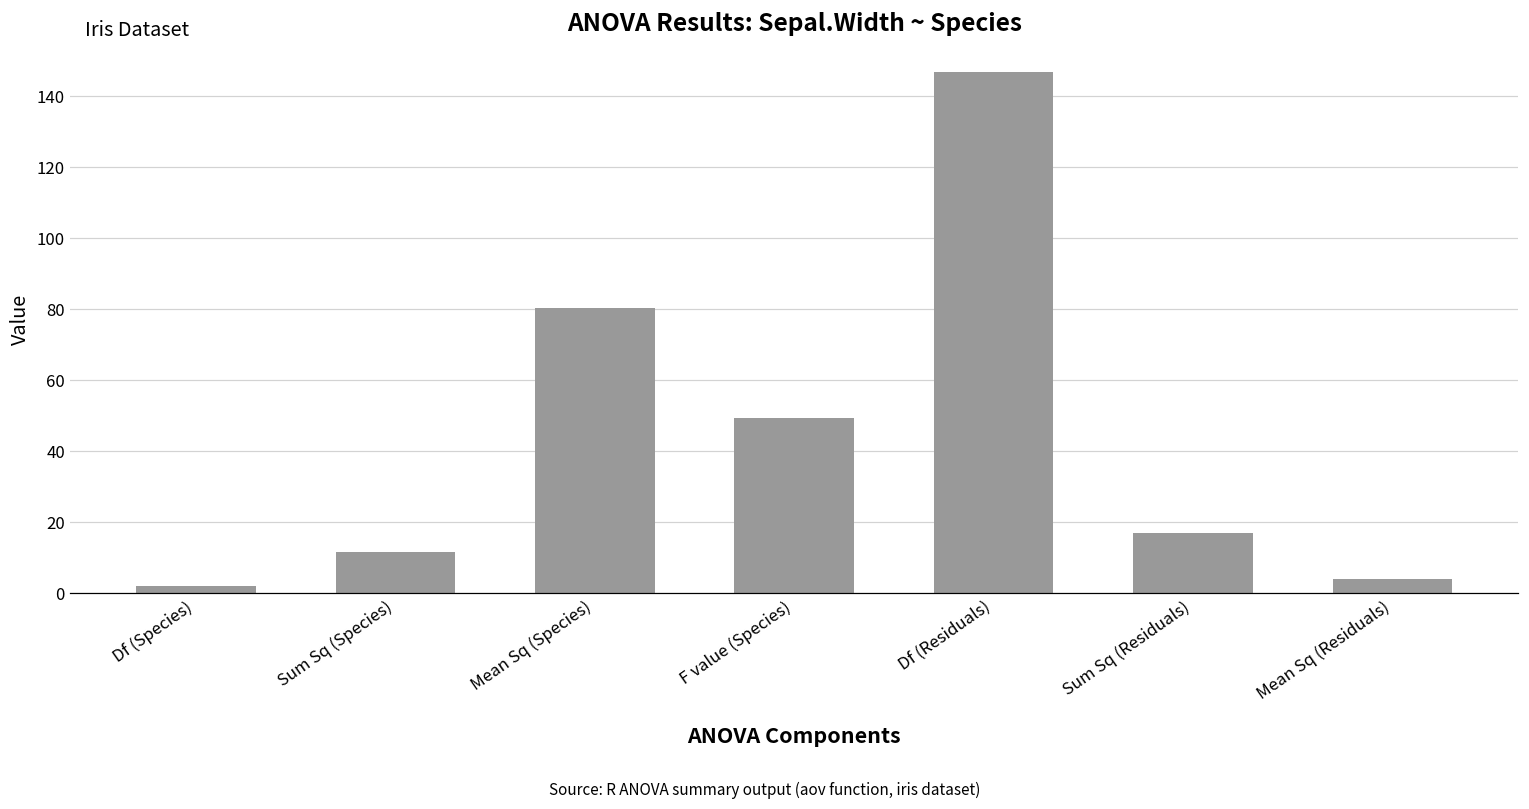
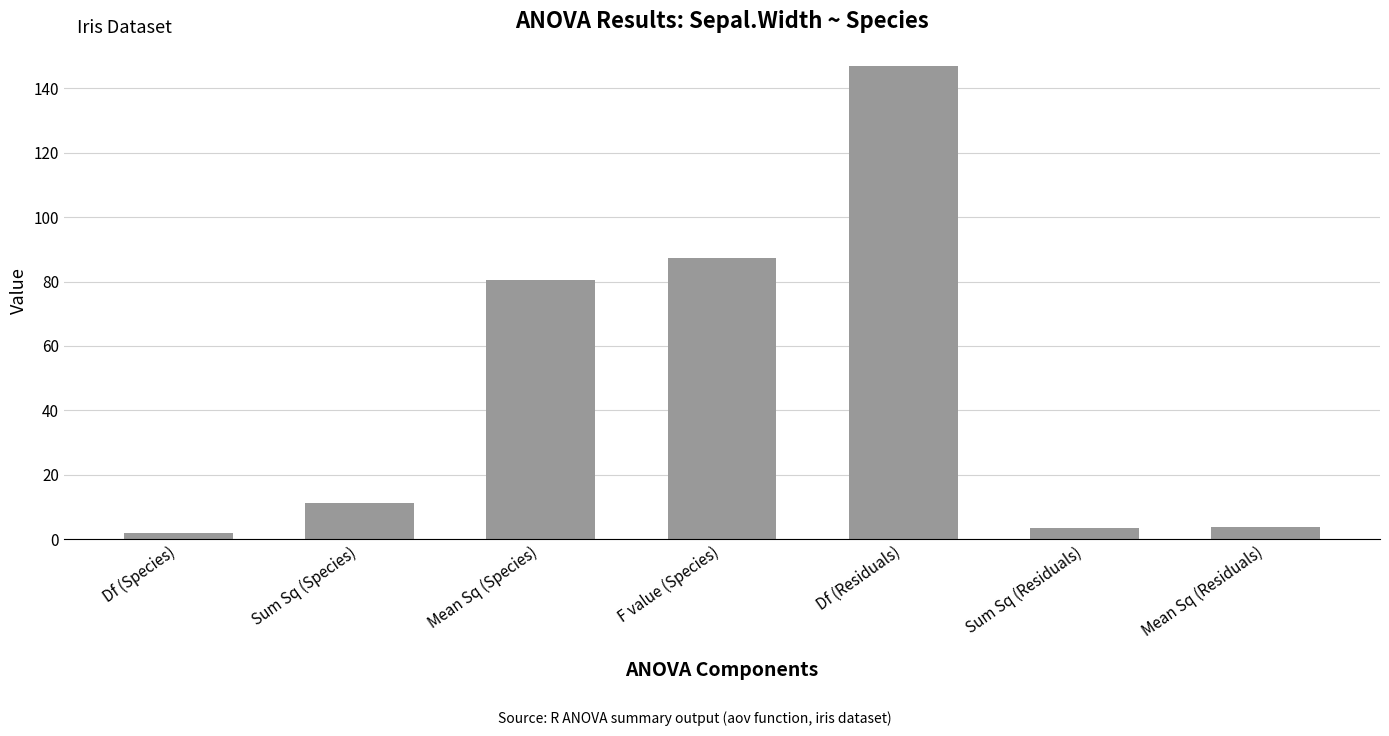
F value (Species): 49 -> 87
Sum Sq (Residuals): 17 -> 4
